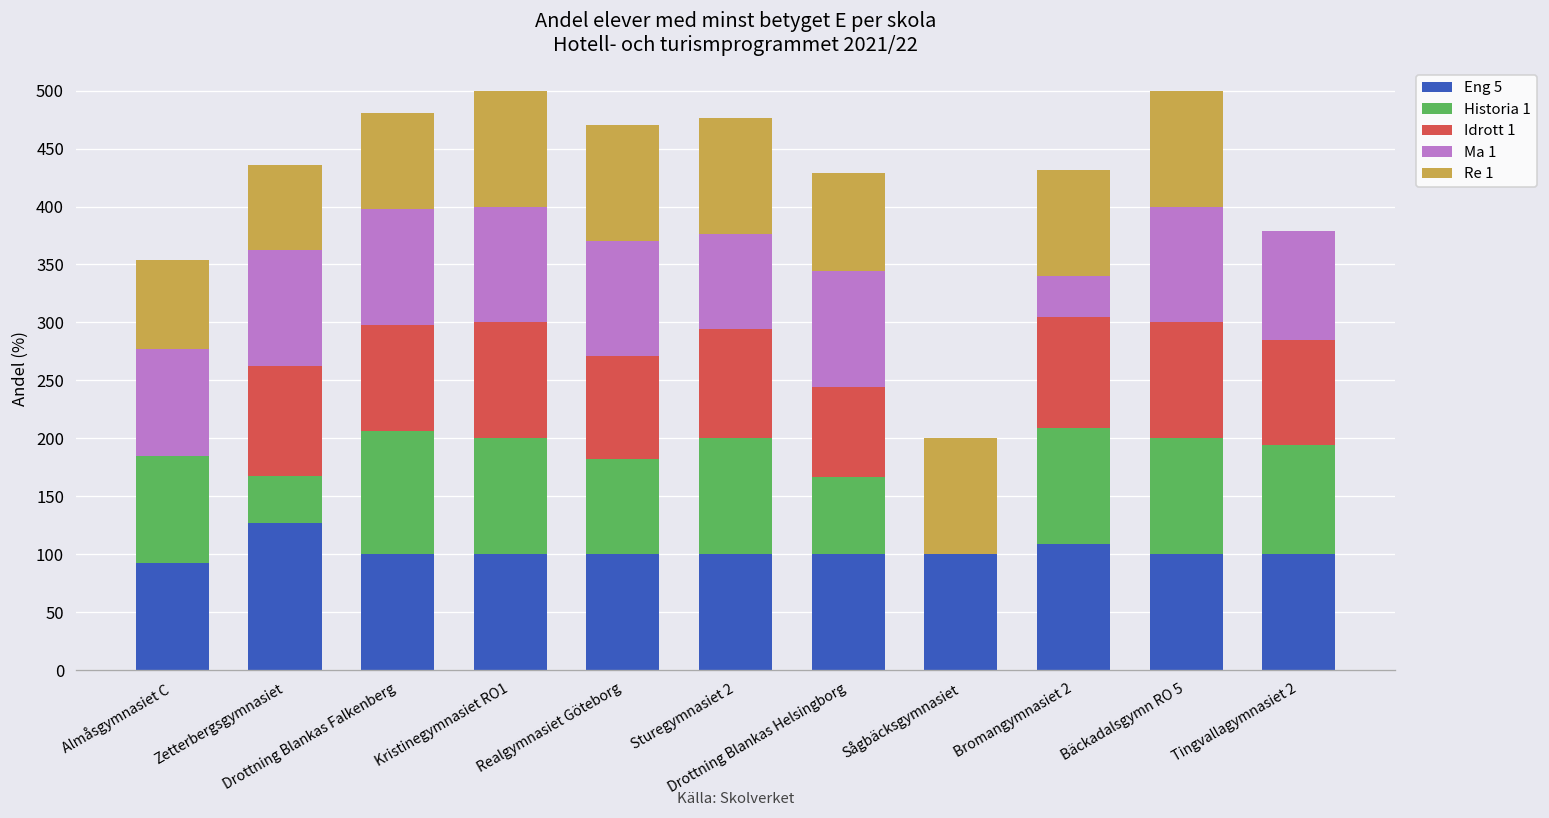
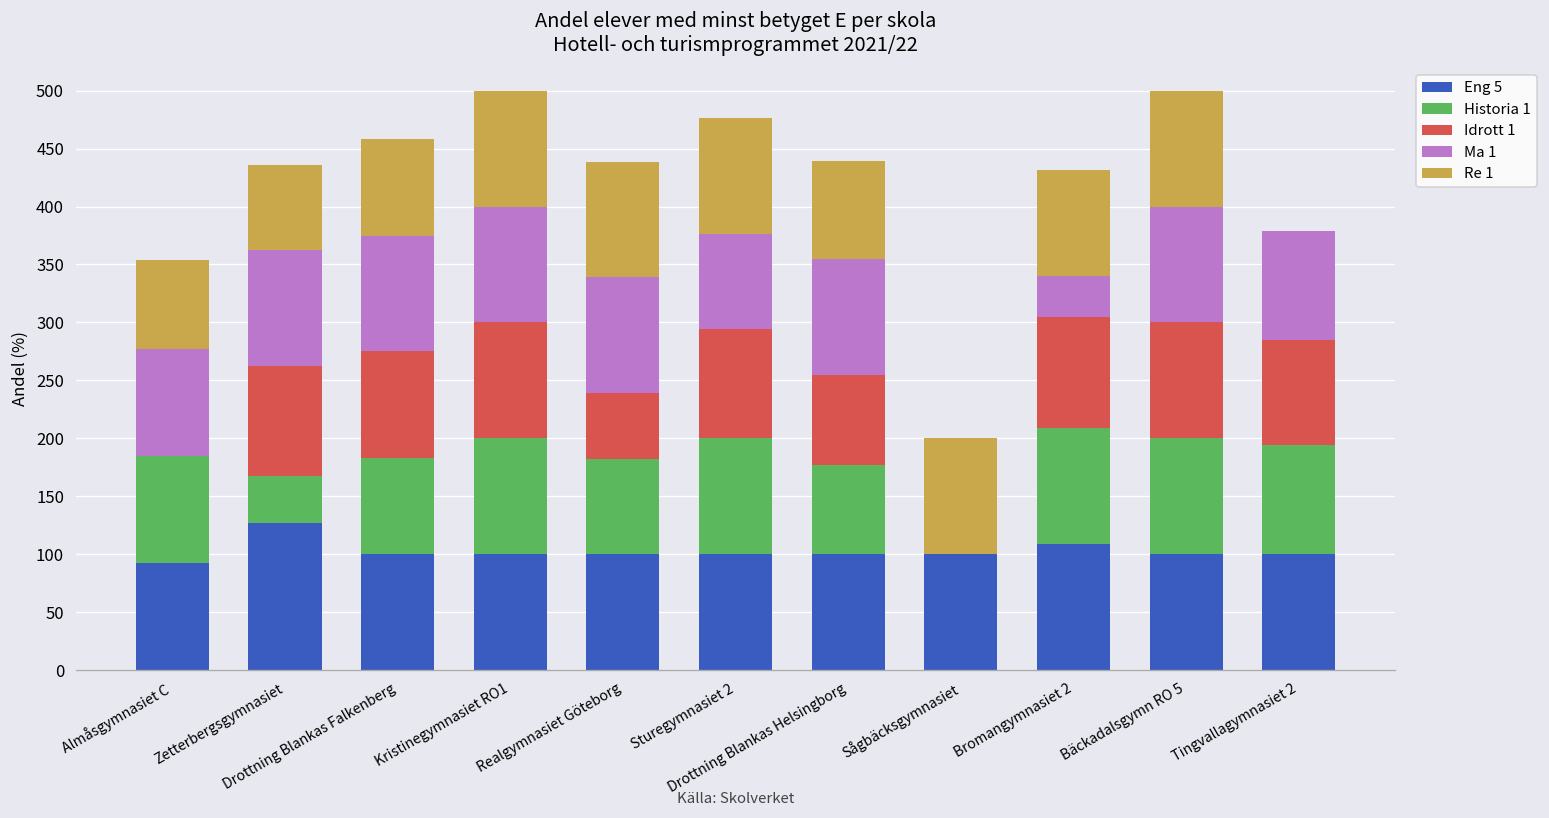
Historia 1, Drottning Blankas Falkenberg: 110 -> 80
Idrott 1, Realgymnasiet Göteborg: 90 -> 60
Historia 1, Drottning Blankas Helsingborg: 70 -> 80
